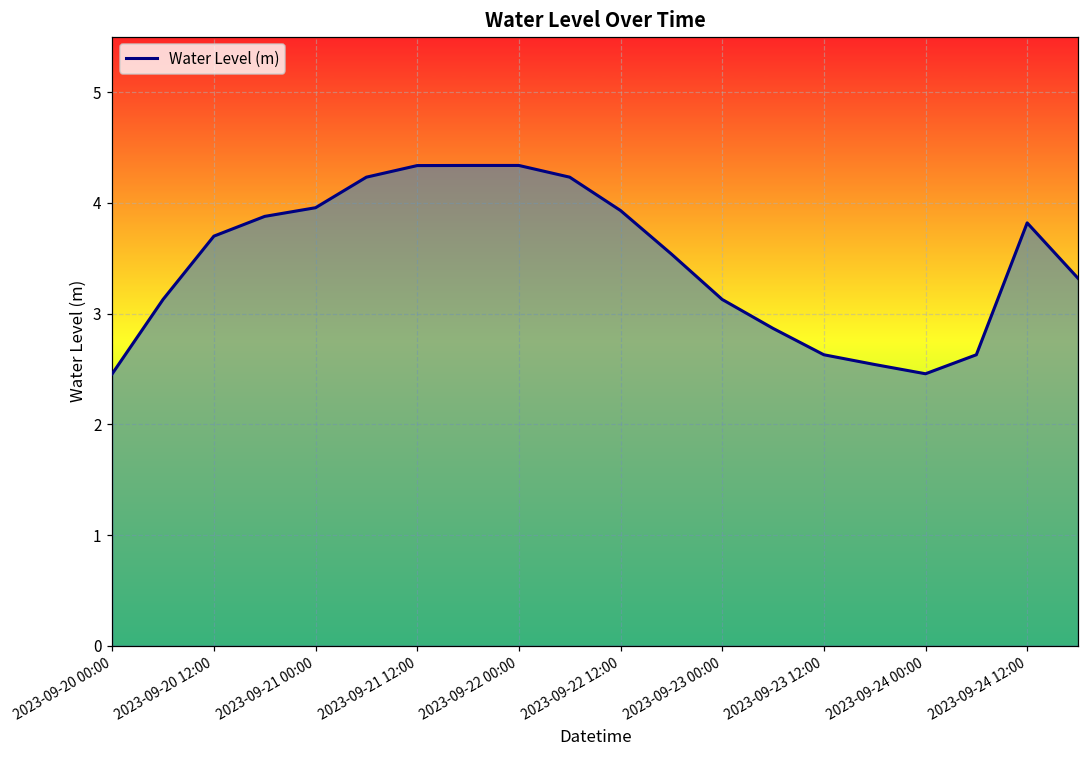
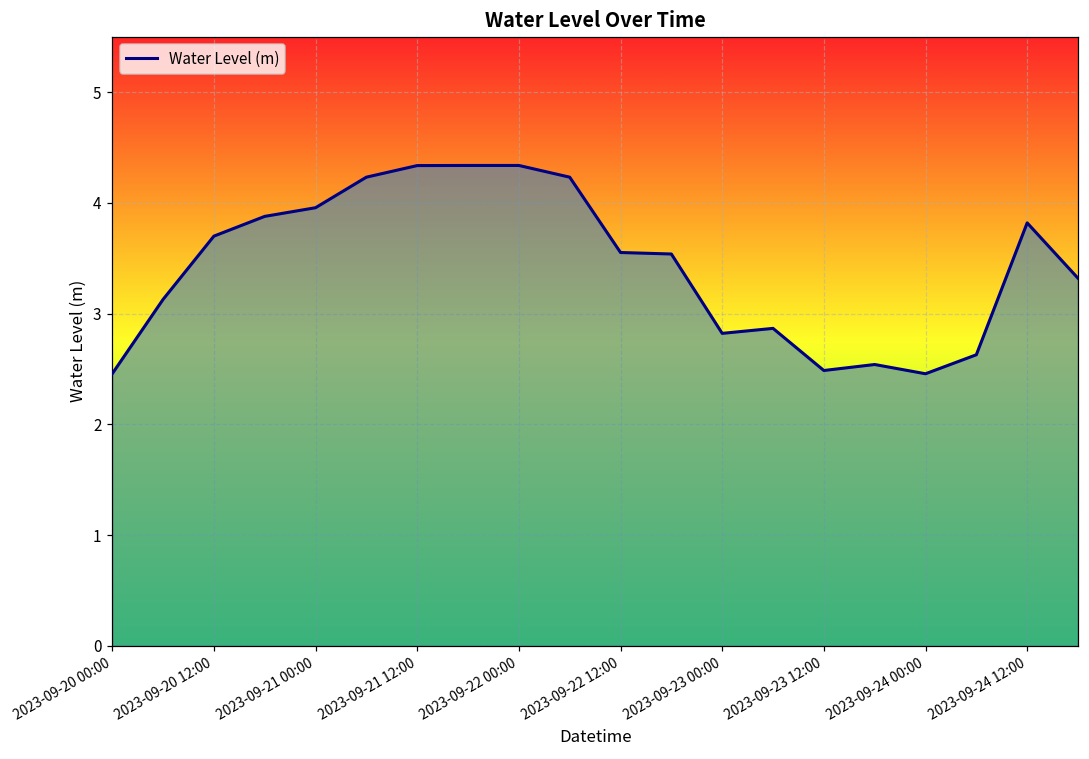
2023-09-22 12:00: 3.93 -> 3.55
2023-09-23 00:00: 3.13 -> 2.82
2023-09-23 12:00: 2.63 -> 2.49
